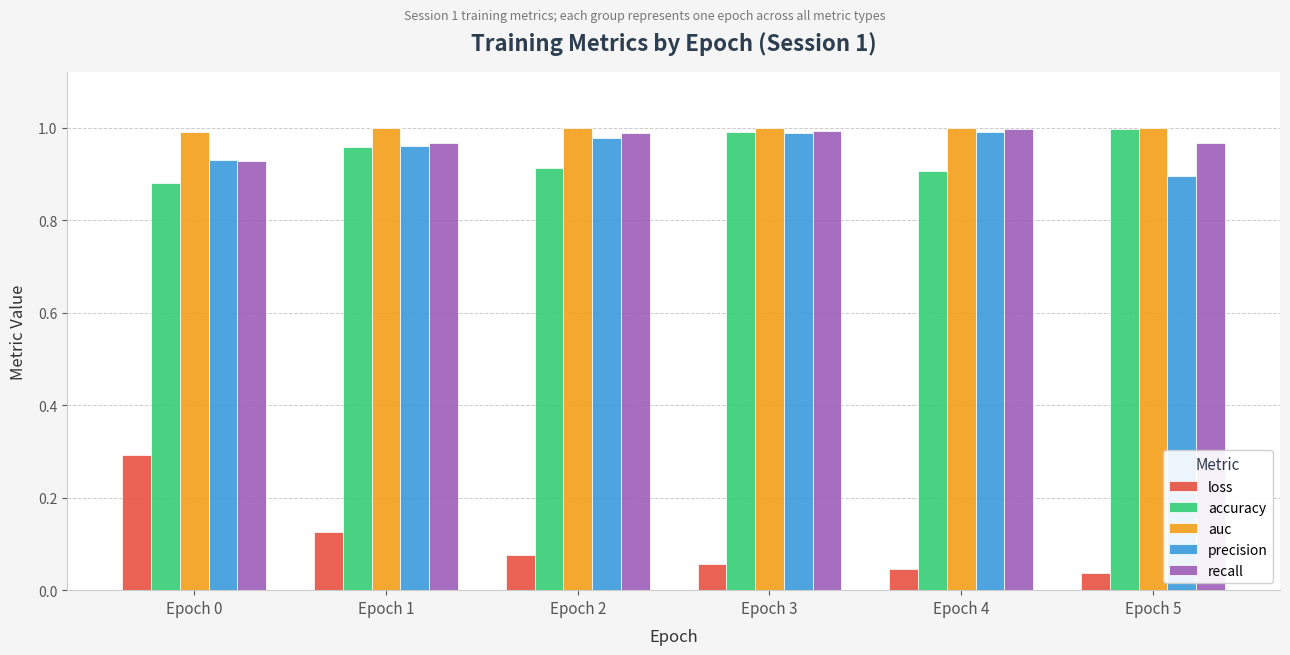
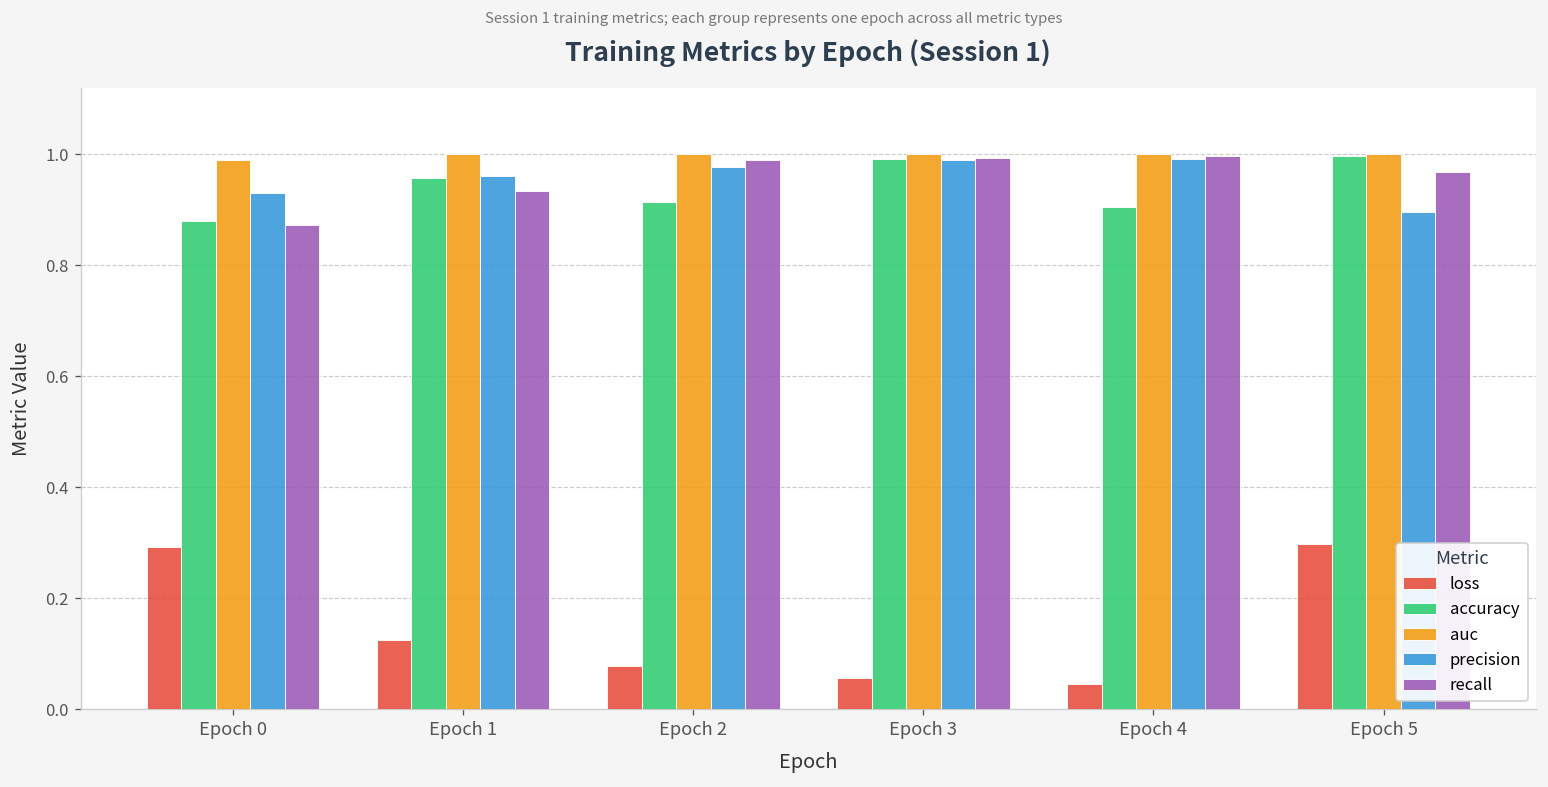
recall, Epoch 0: 0.93 -> 0.87
recall, Epoch 1: 0.97 -> 0.93
loss, Epoch 5: 0.04 -> 0.30
